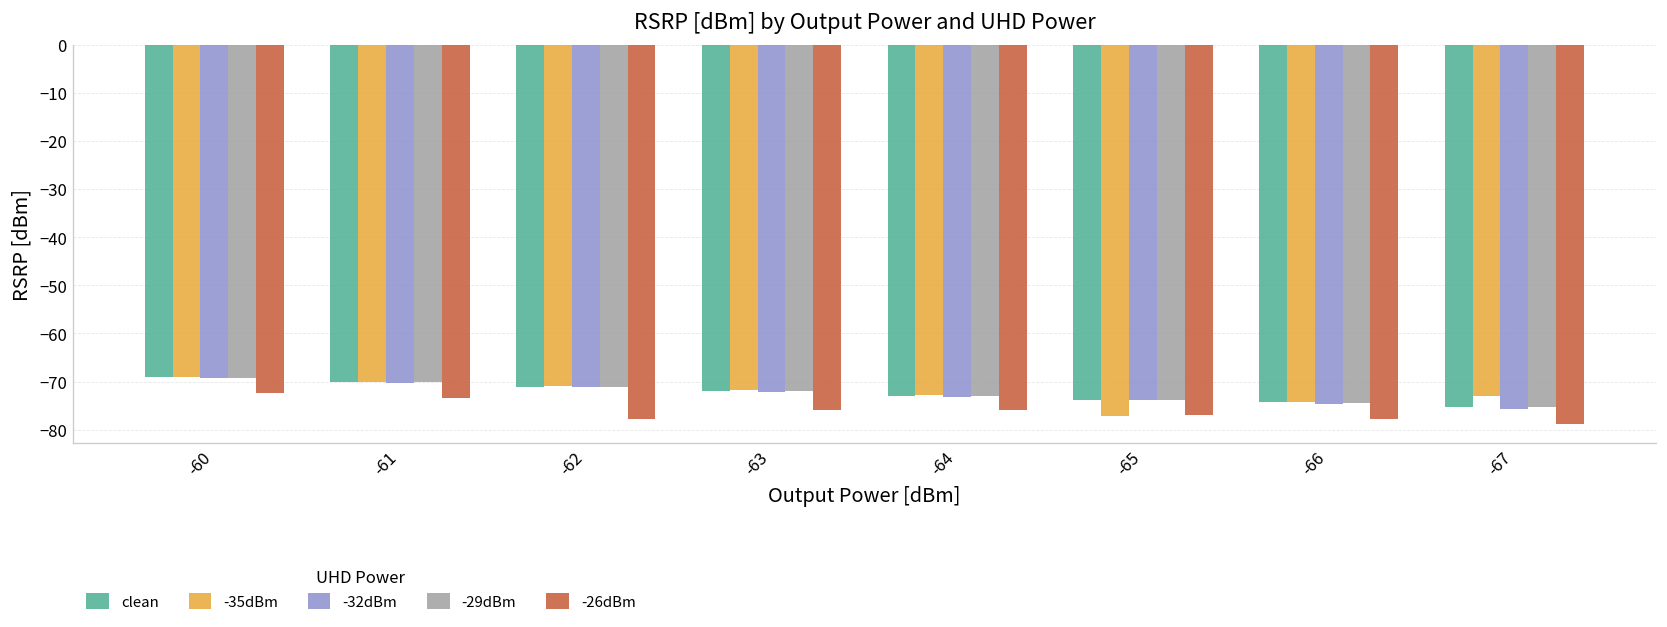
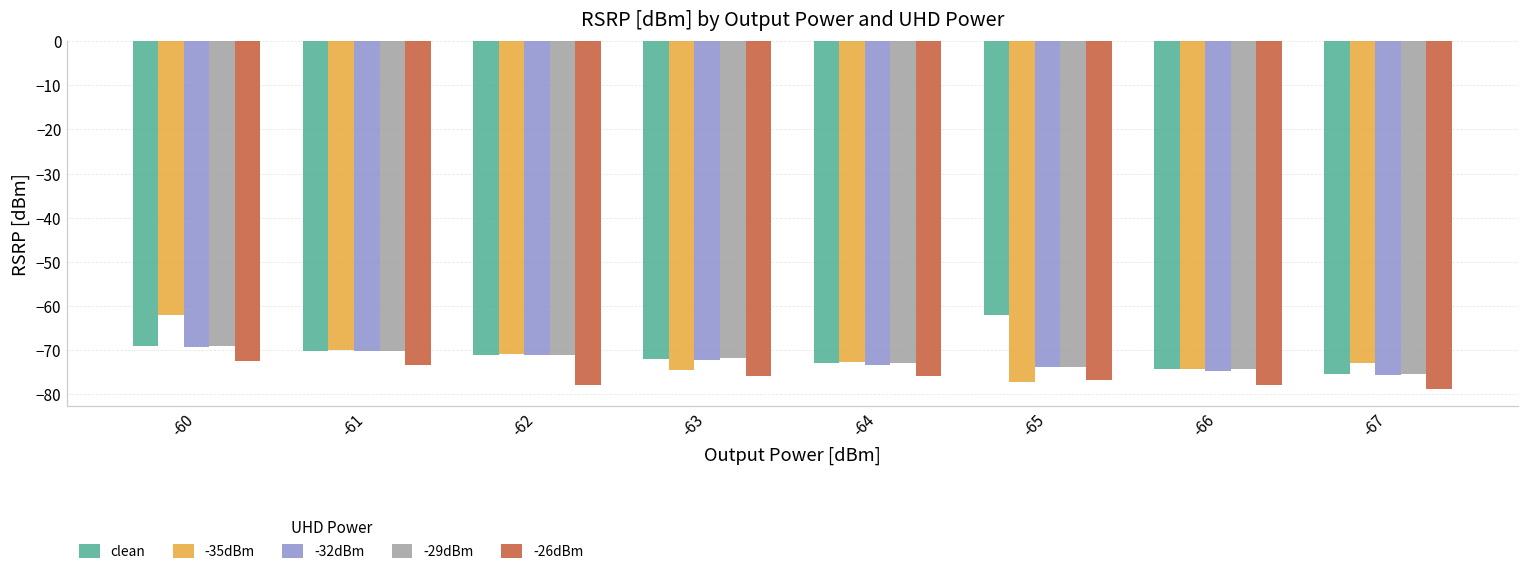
-35dBm, -60: -69 -> -62
-35dBm, -63: -72 -> -75
clean, -65: -74 -> -62
